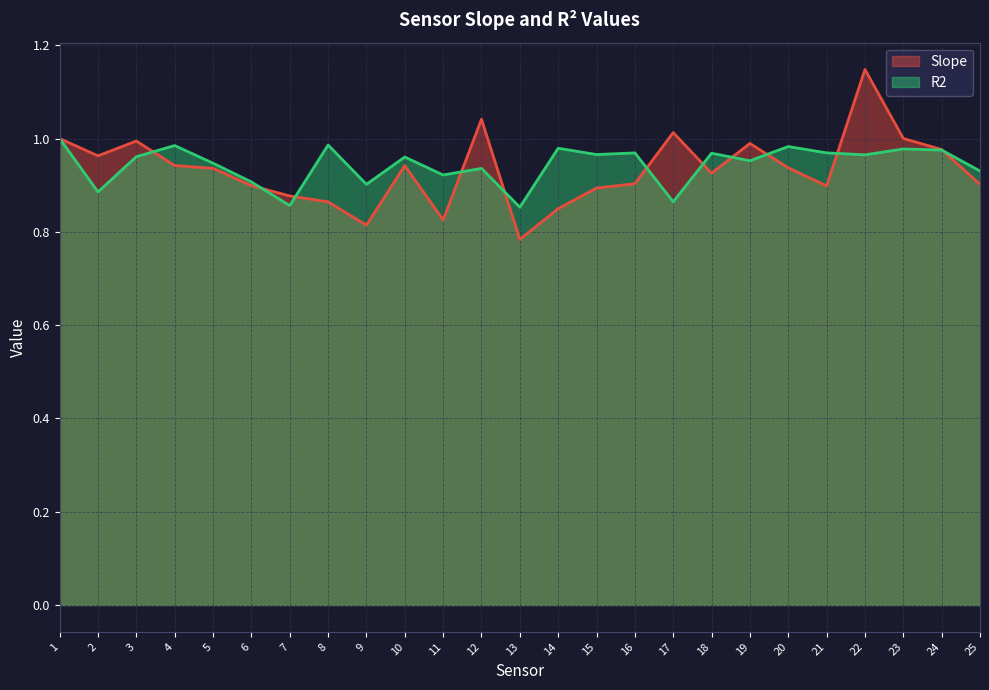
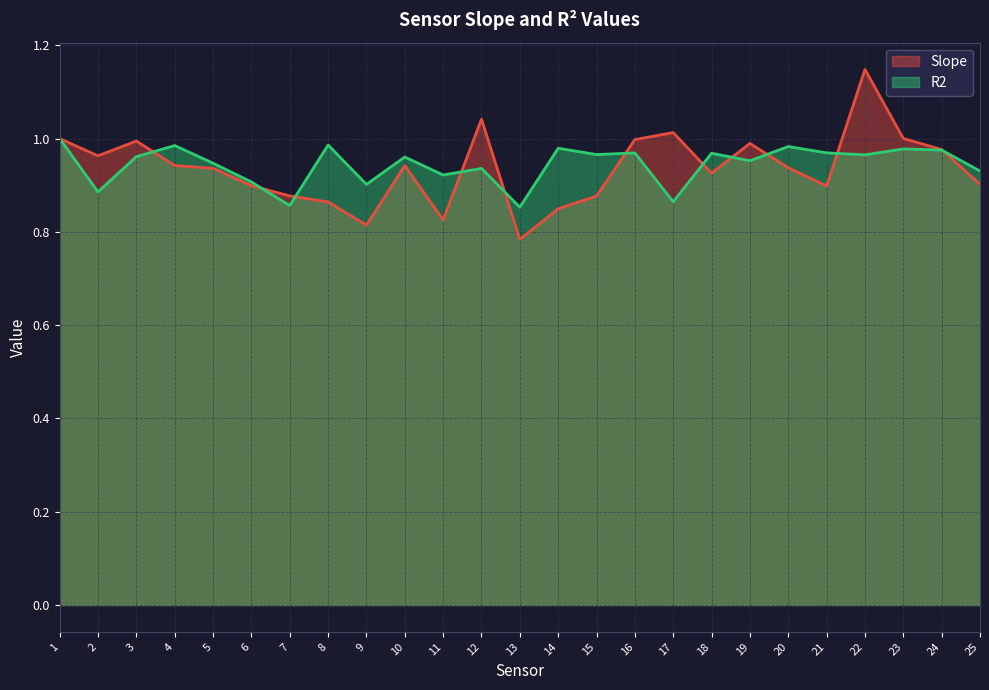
Slope, 15: 0.89 -> 0.88
Slope, 16: 0.90 -> 1.00
